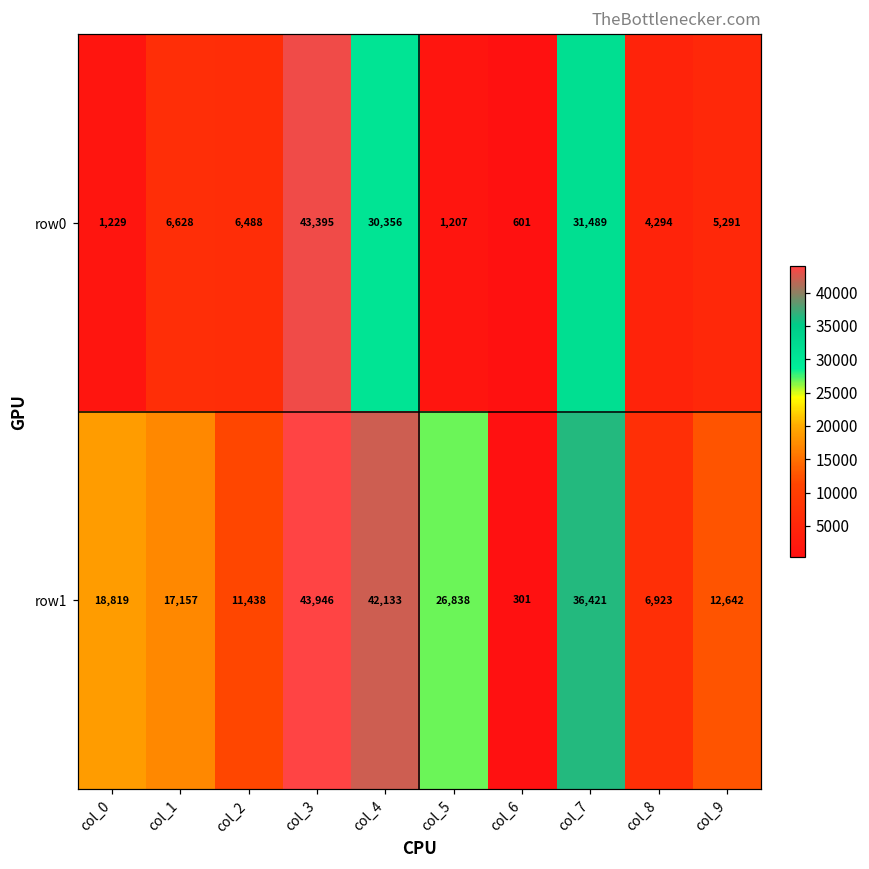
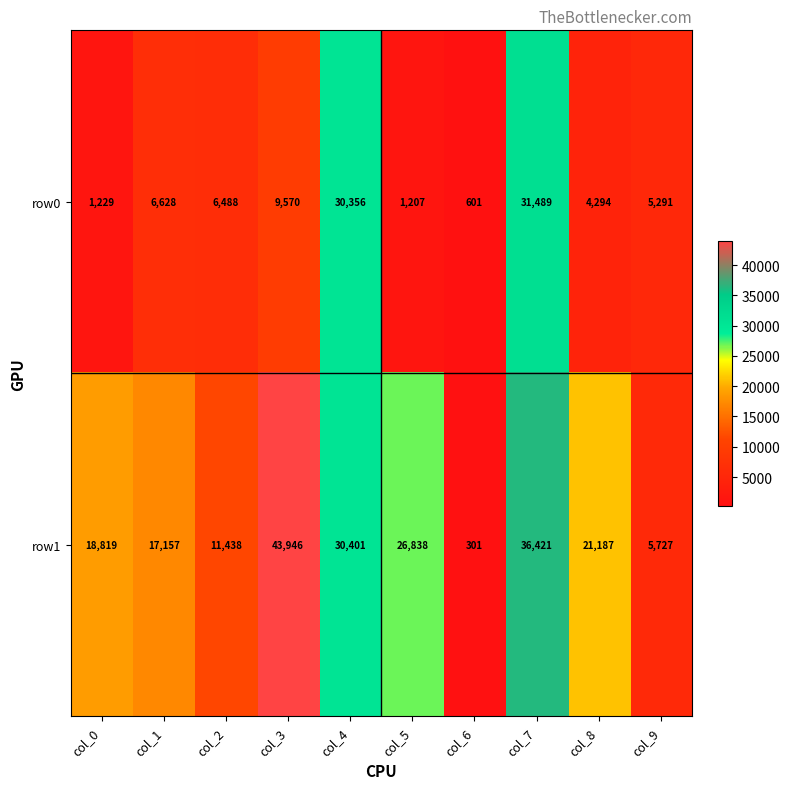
row0, col_3: 43,395 -> 9,570
row1, col_4: 42,133 -> 30,401
row1, col_8: 6,923 -> 21,187
row1, col_9: 12,642 -> 5,727
